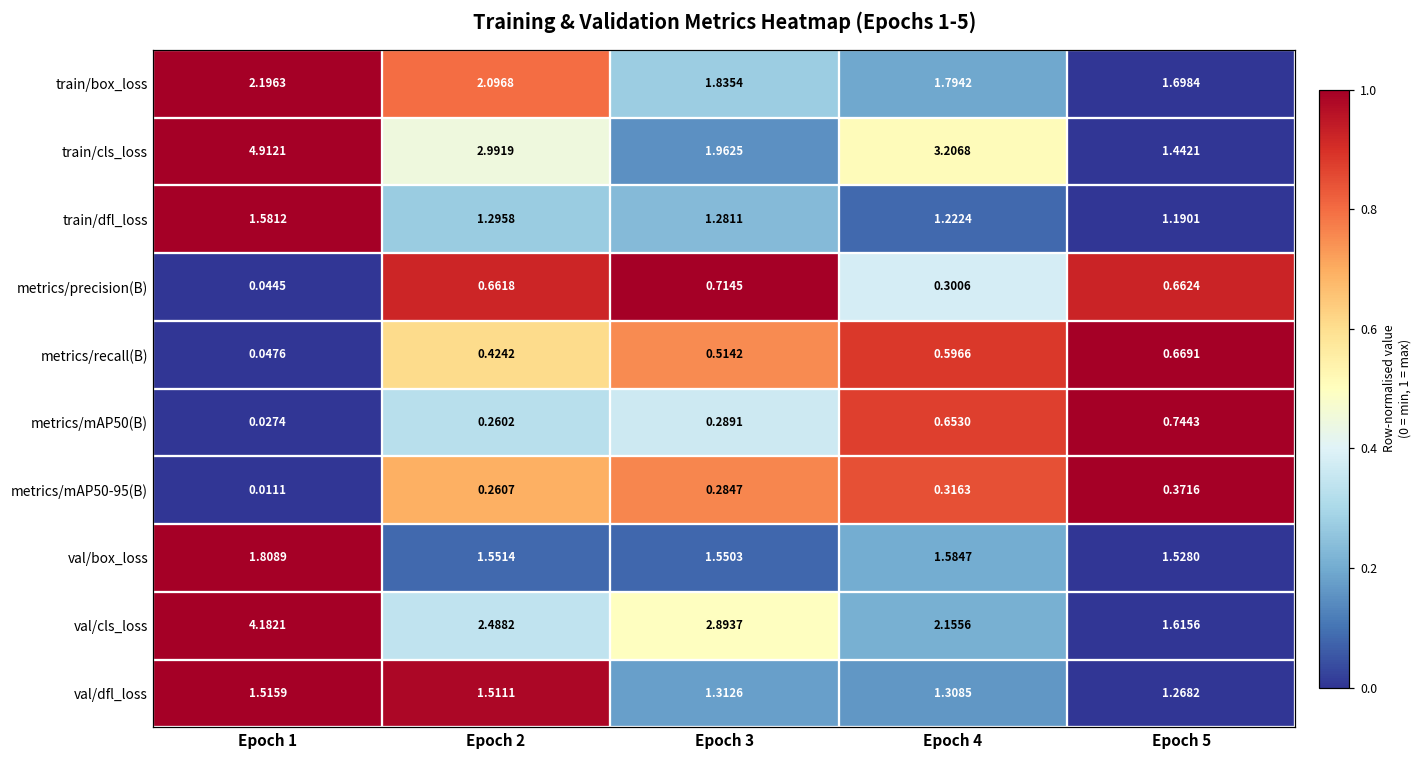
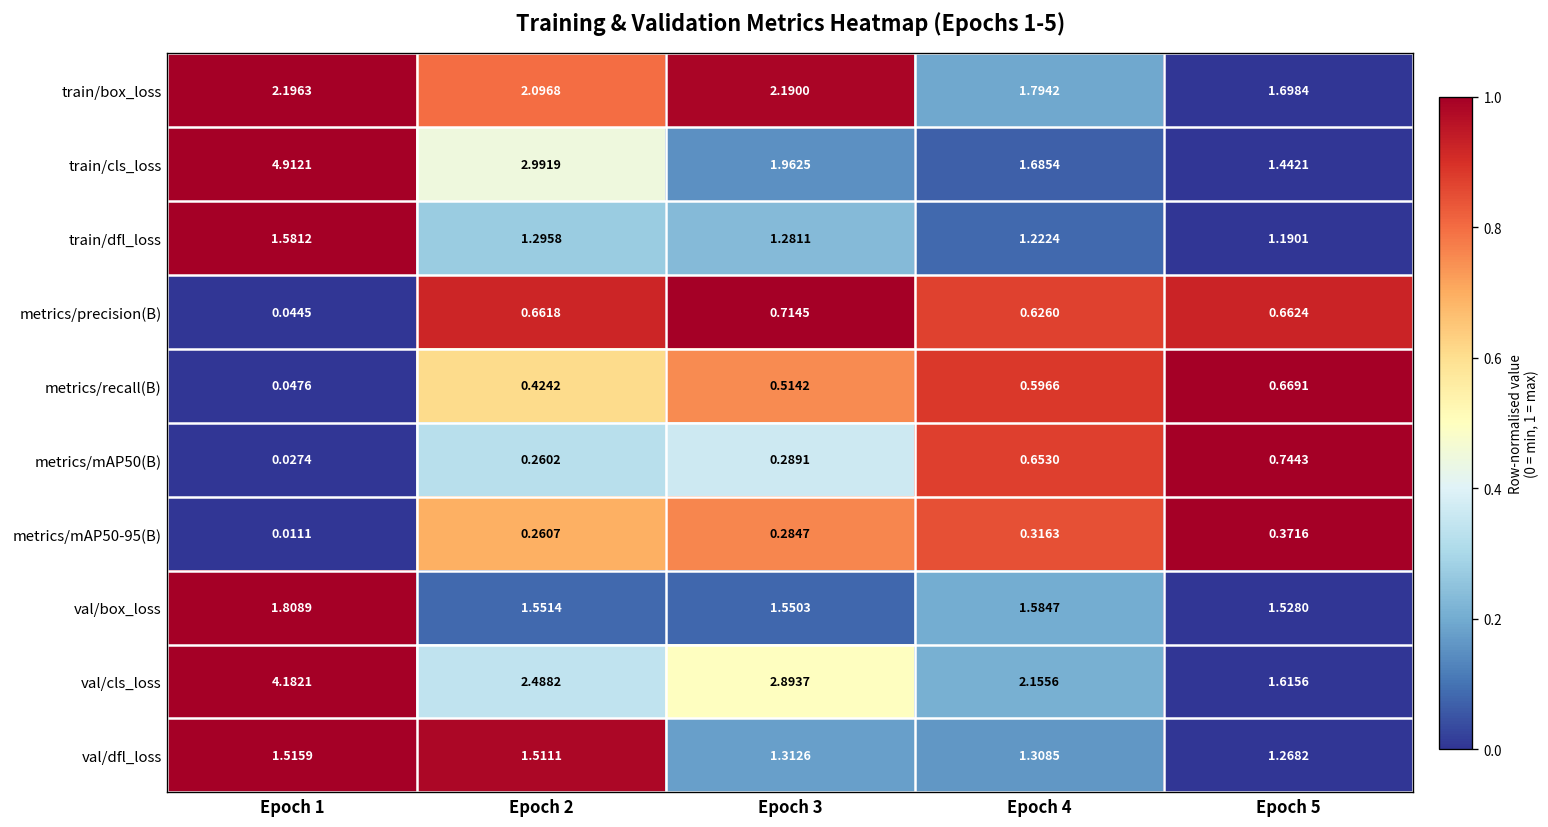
train/box_loss, Epoch 3: 1.8354 -> 2.1900
train/cls_loss, Epoch 4: 3.2068 -> 1.6854
metrics/precision(B), Epoch 4: 0.3006 -> 0.6260
